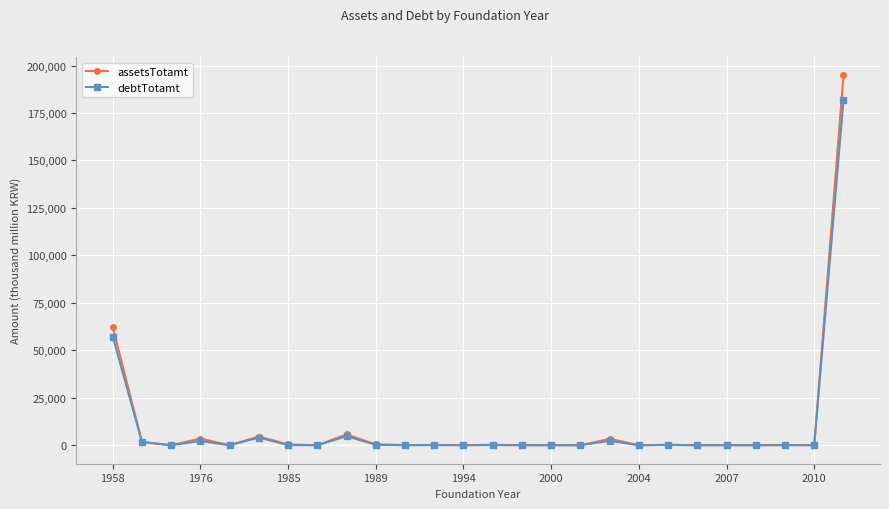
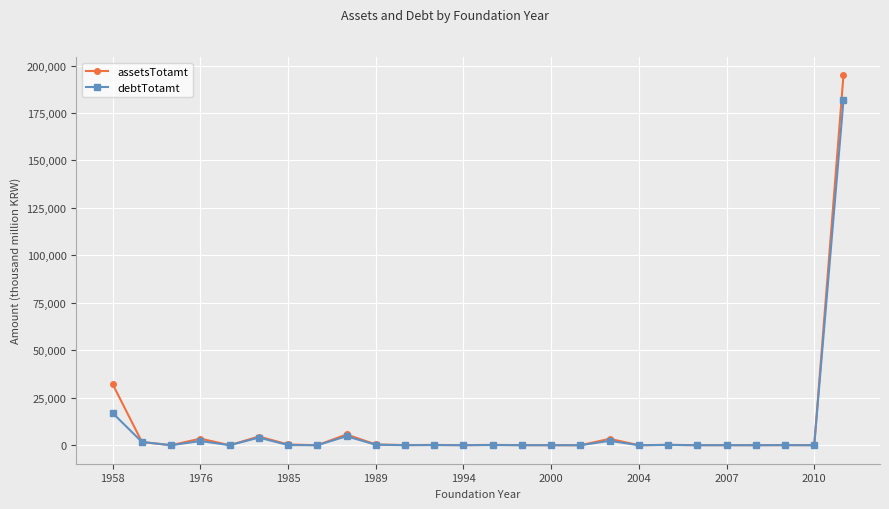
assetsTotamt, 1958: 62,000 -> 32,000
debtTotamt, 1958: 57,000 -> 17,000
